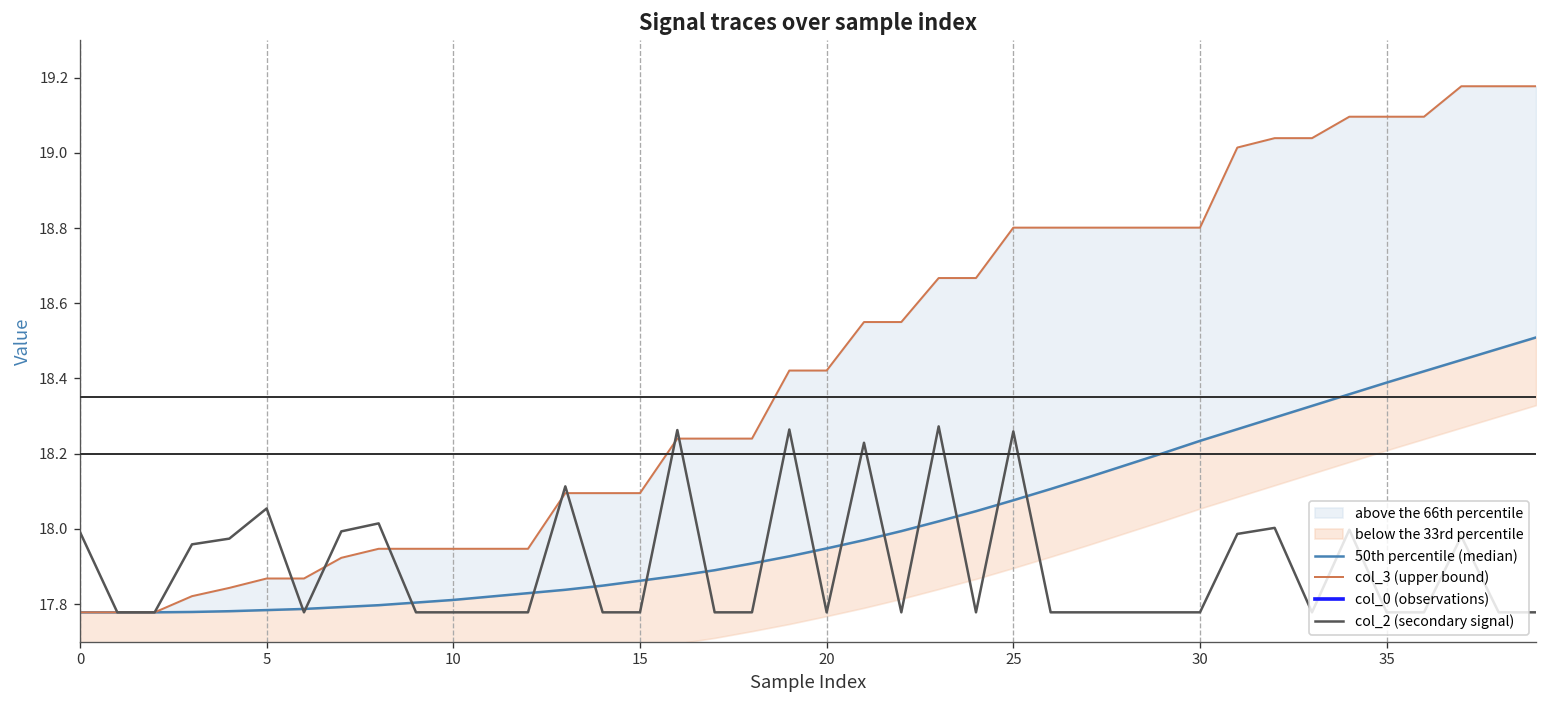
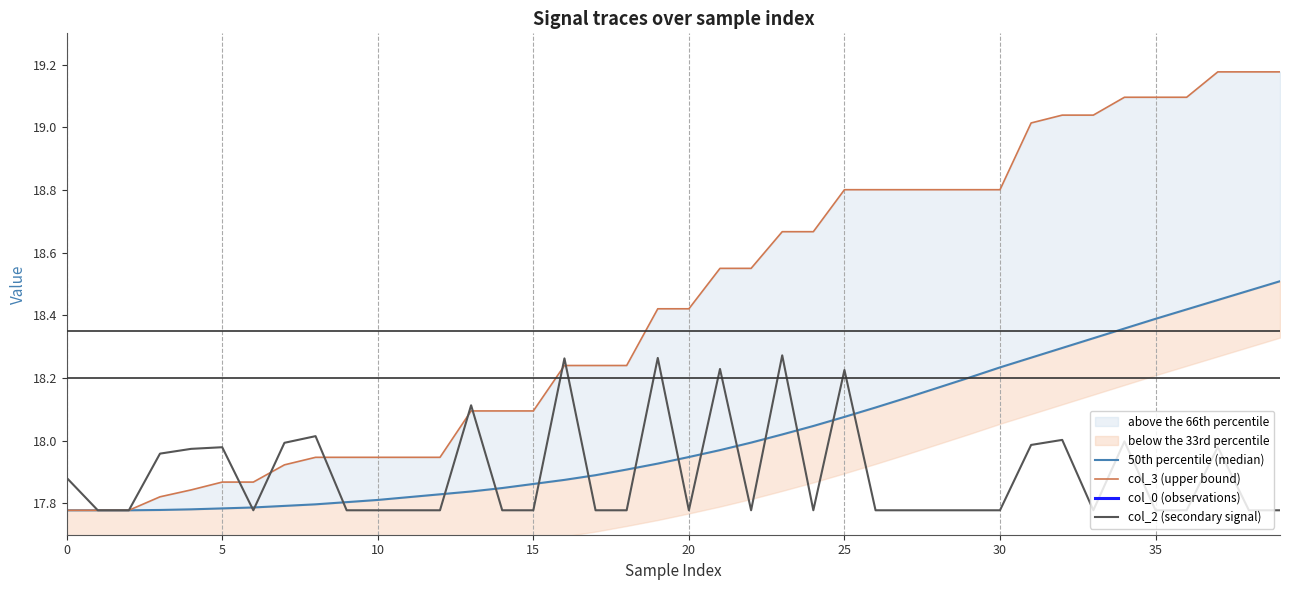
col_2 (secondary signal), 0: 17.99 -> 17.88
col_2 (secondary signal), 5: 18.05 -> 17.98
col_2 (secondary signal), 25: 18.26 -> 18.23
